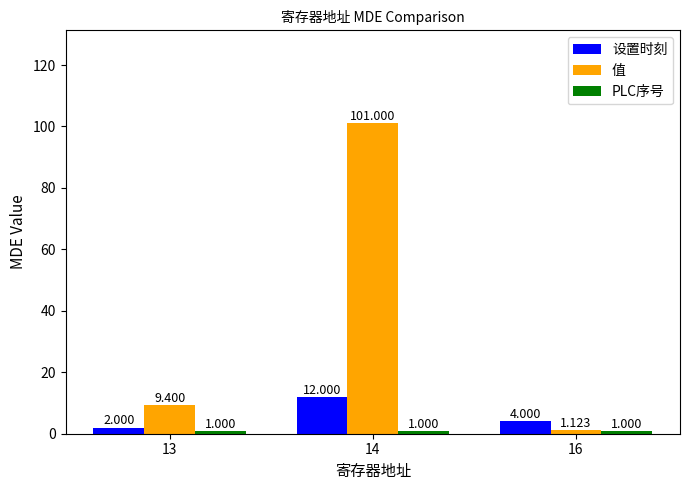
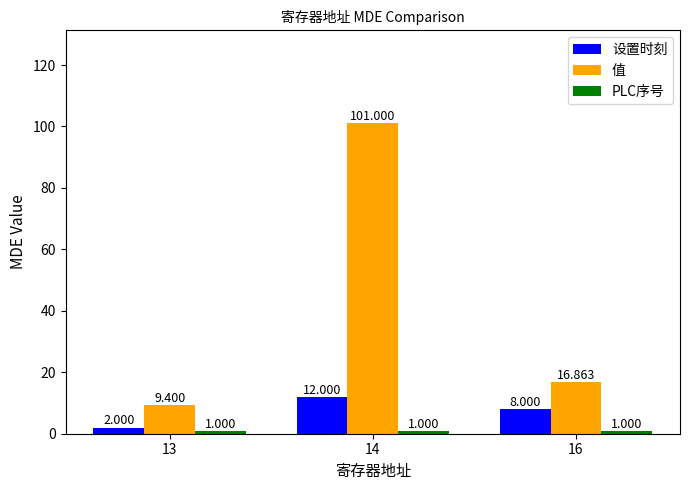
设置时刻, 16: 4.000 -> 8.000
值, 16: 1.123 -> 16.863
